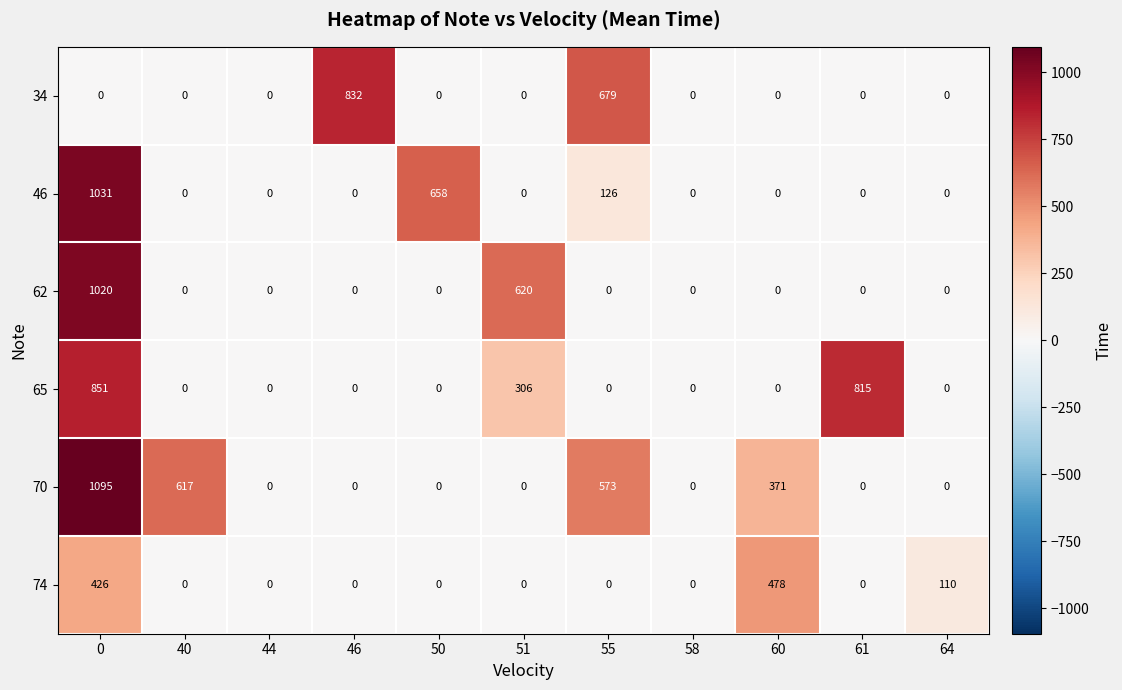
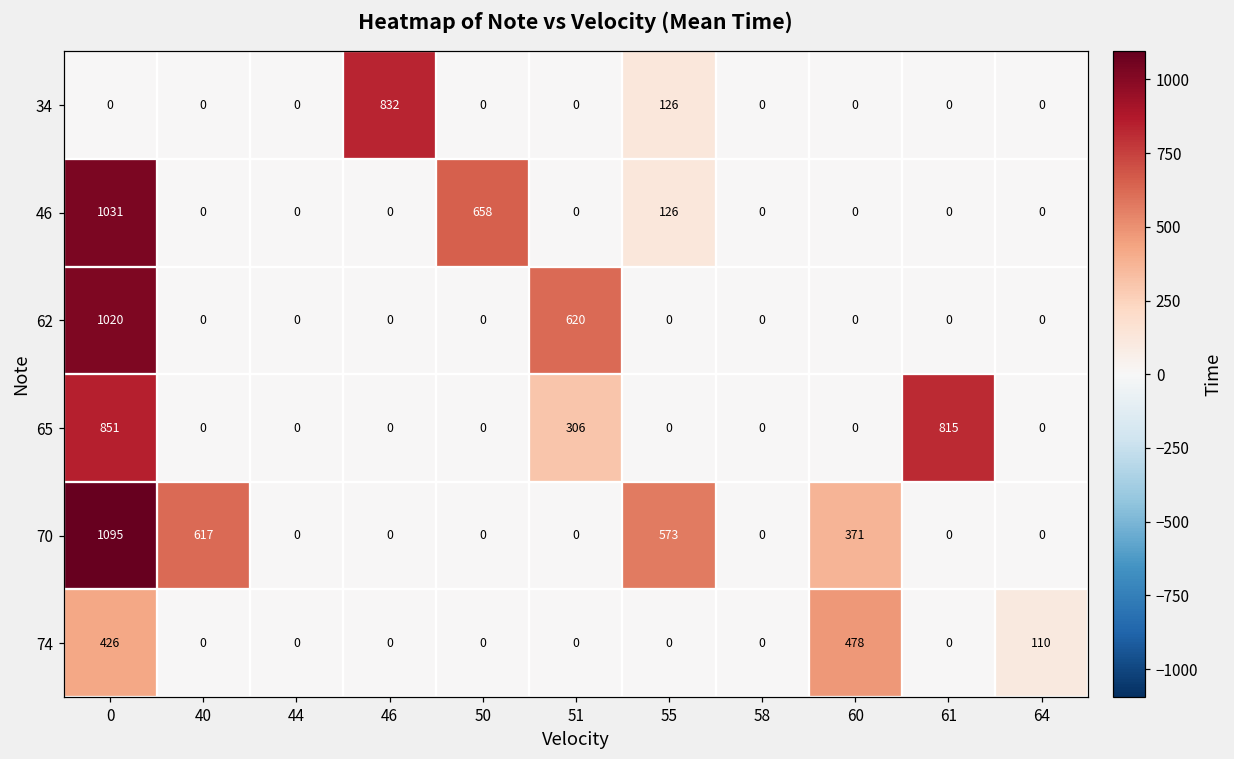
34, 55: 679 -> 126
